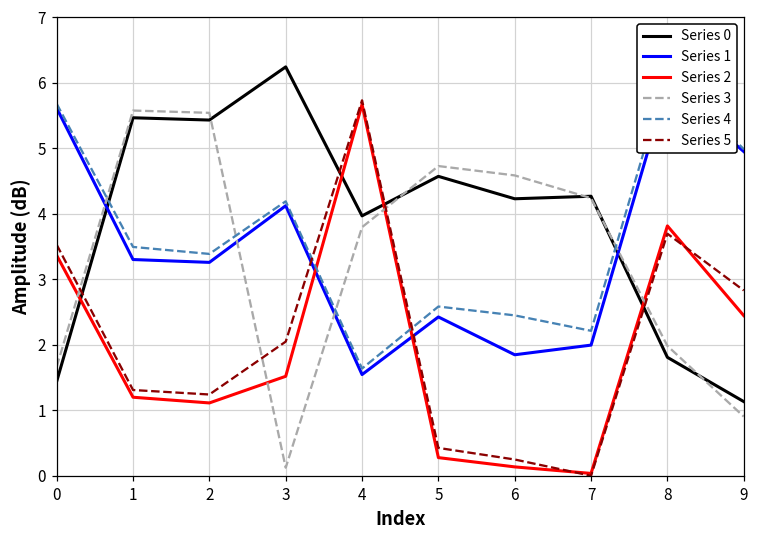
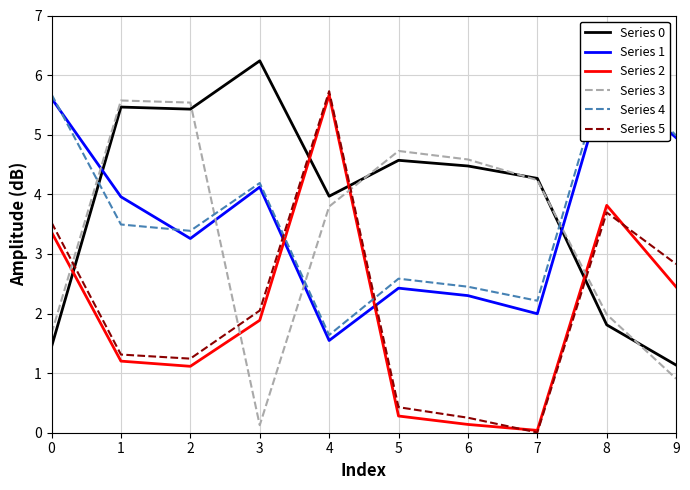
Series 1, 1: 3.3 -> 4.0
Series 2, 3: 1.5 -> 1.9
Series 0, 6: 4.2 -> 4.5
Series 1, 6: 1.8 -> 2.3
